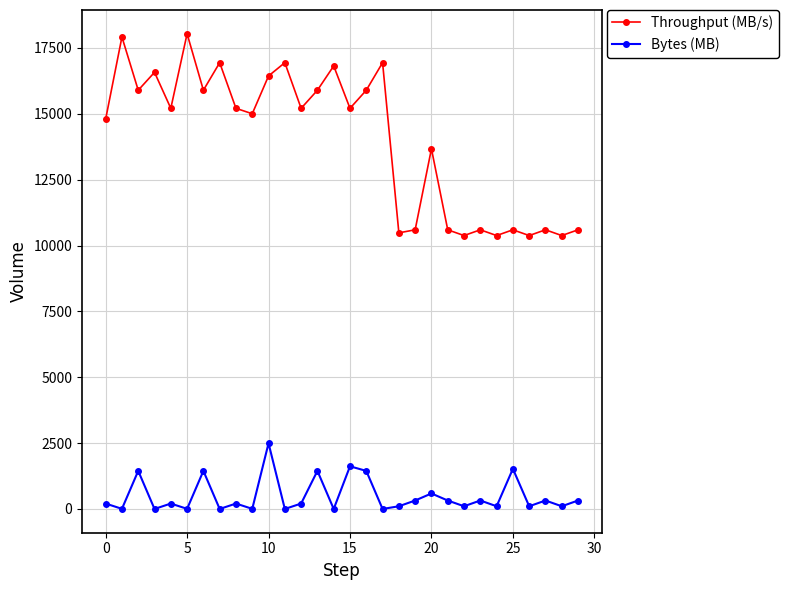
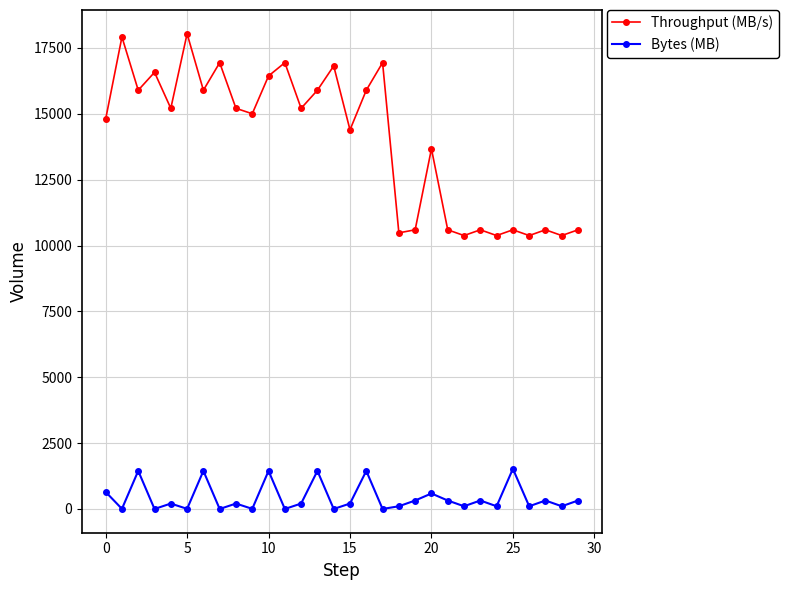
Bytes (MB), 0: 200 -> 600
Bytes (MB), 10: 2500 -> 1400
Throughput (MB/s), 15: 15200 -> 14400
Bytes (MB), 15: 1600 -> 200
